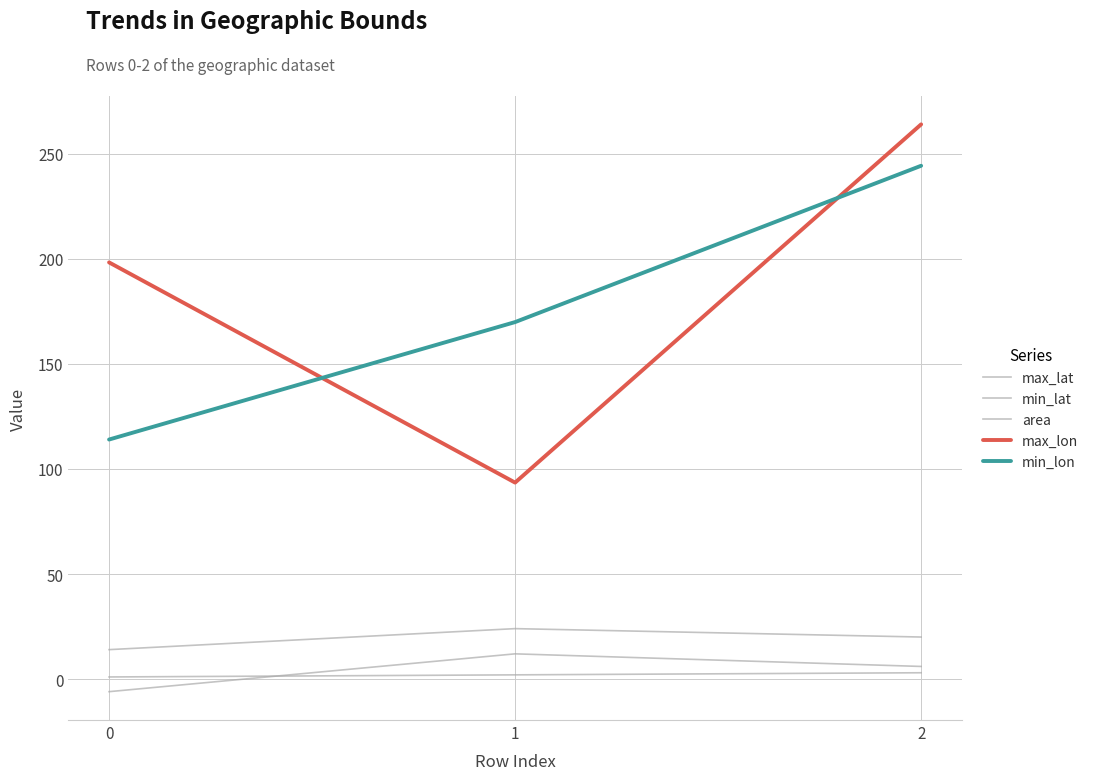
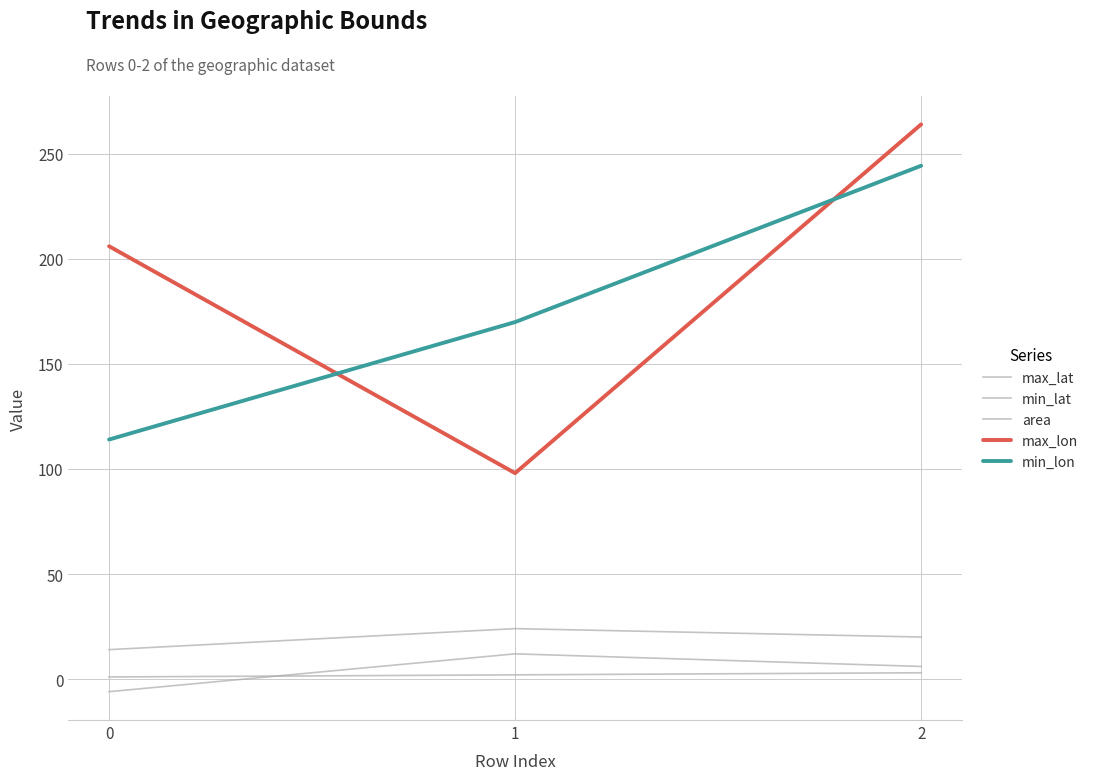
max_lon, 0: 198 -> 206
max_lon, 1: 94 -> 98
